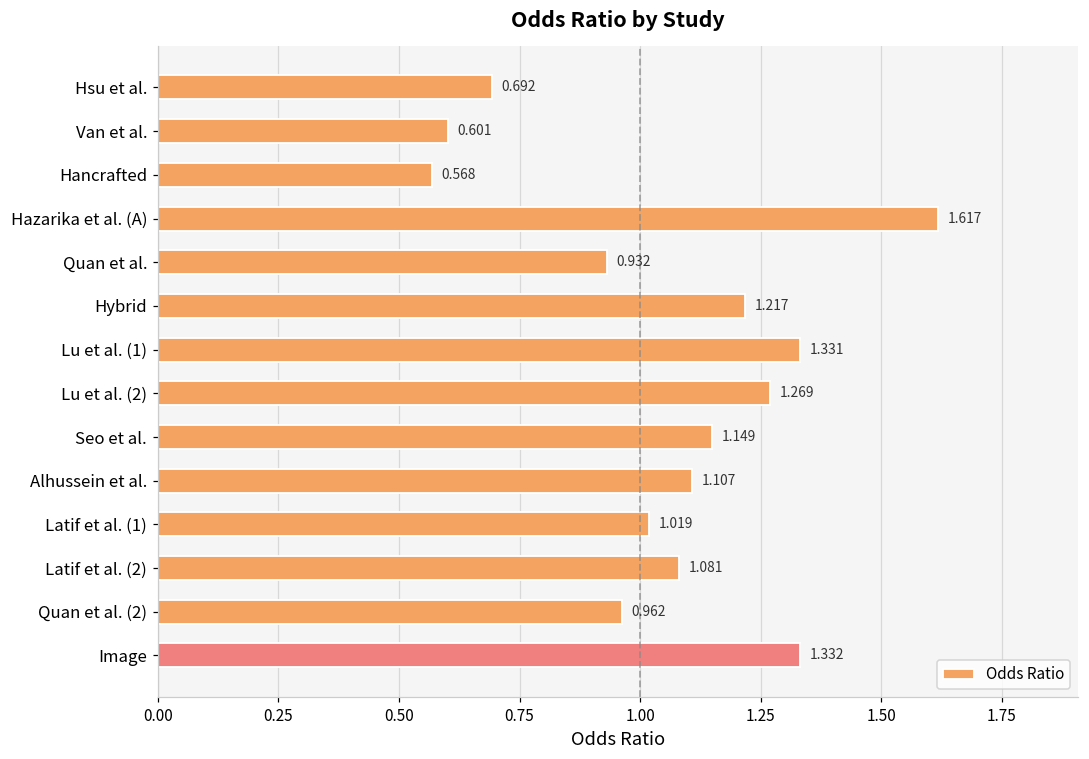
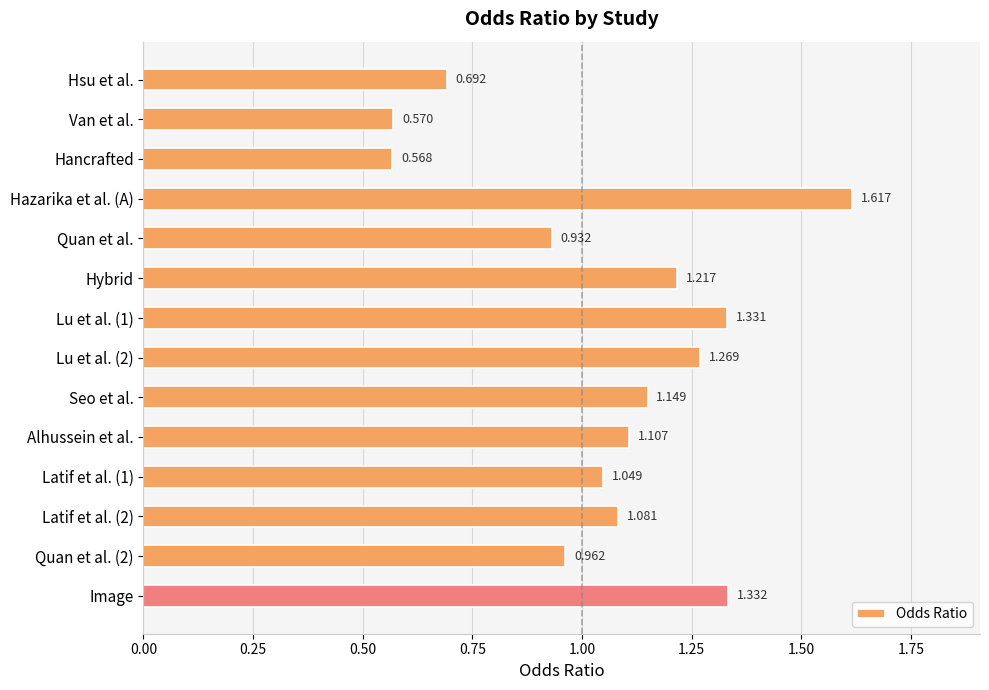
Van et al.: 0.601 -> 0.570
Latif et al. (1): 1.019 -> 1.049
